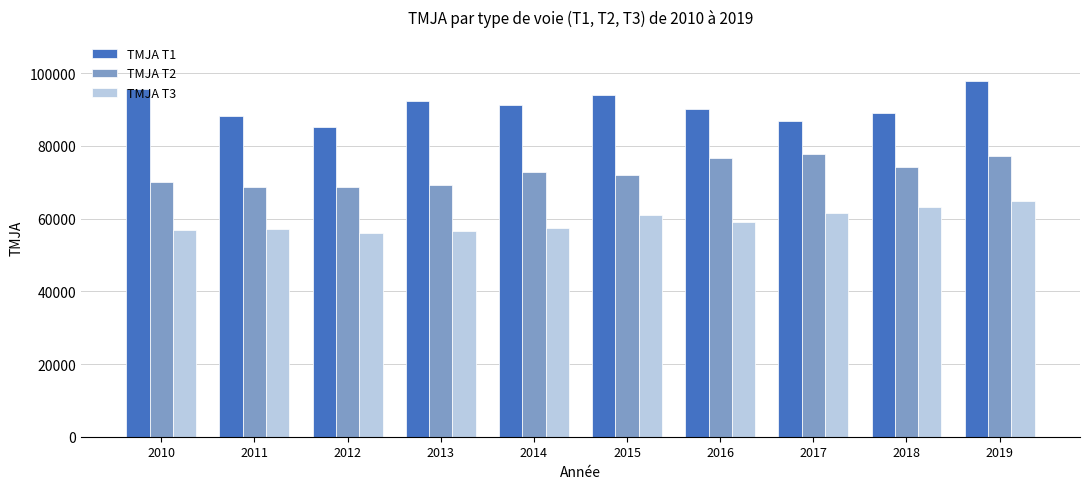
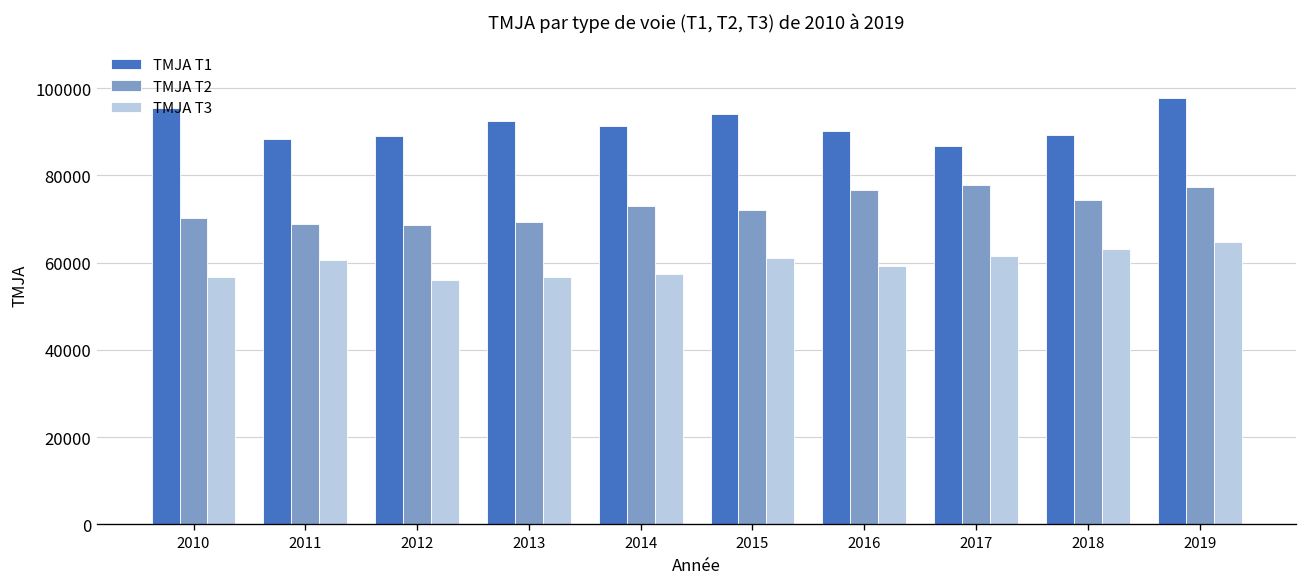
TMJA T3, 2011: 57000 -> 61000
TMJA T1, 2012: 85000 -> 89000
